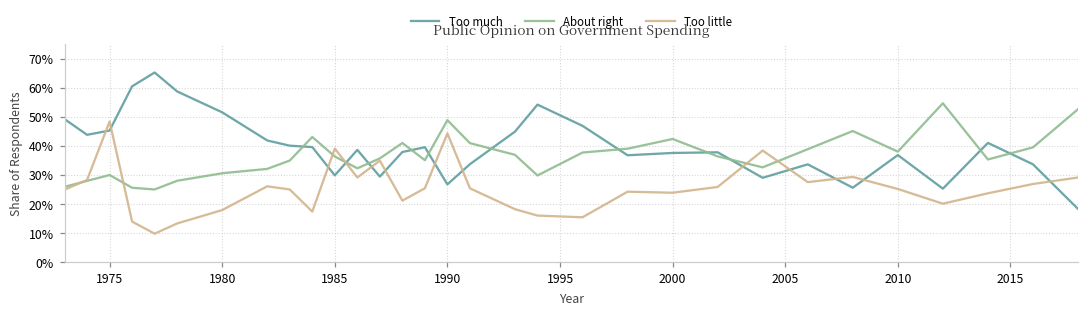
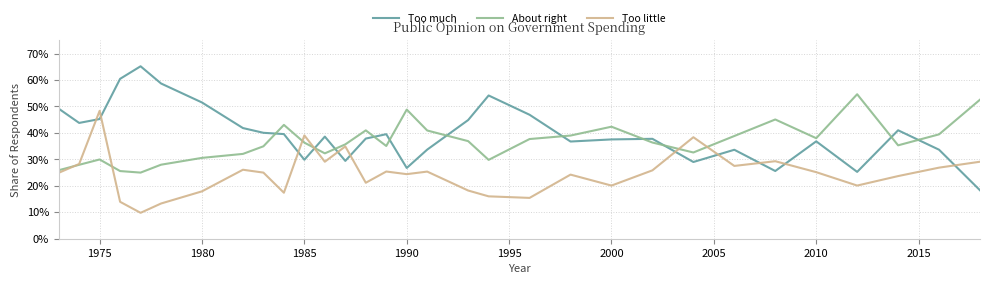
Too little, 1990: 44% -> 24%
Too little, 2000: 24% -> 20%
